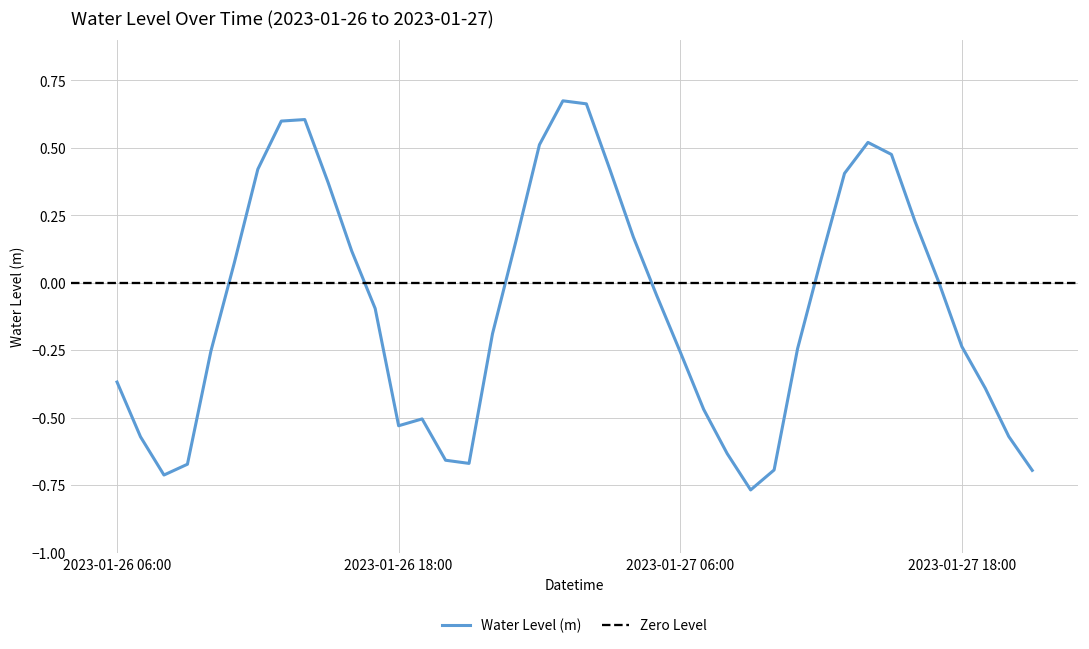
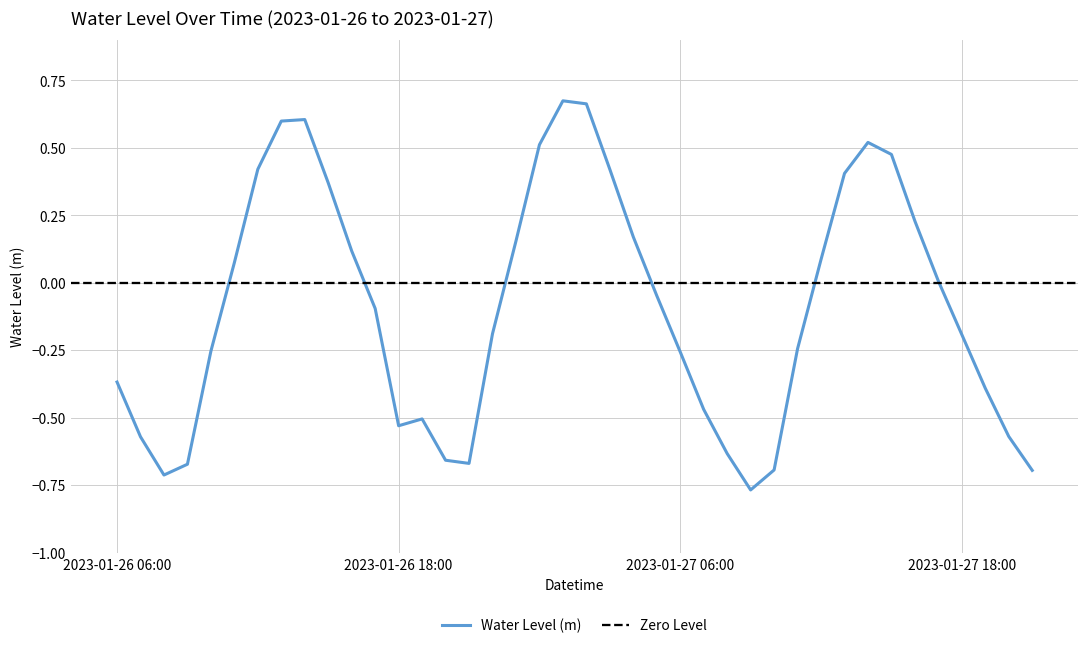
2023-01-27 18:00: -0.24 -> -0.19
